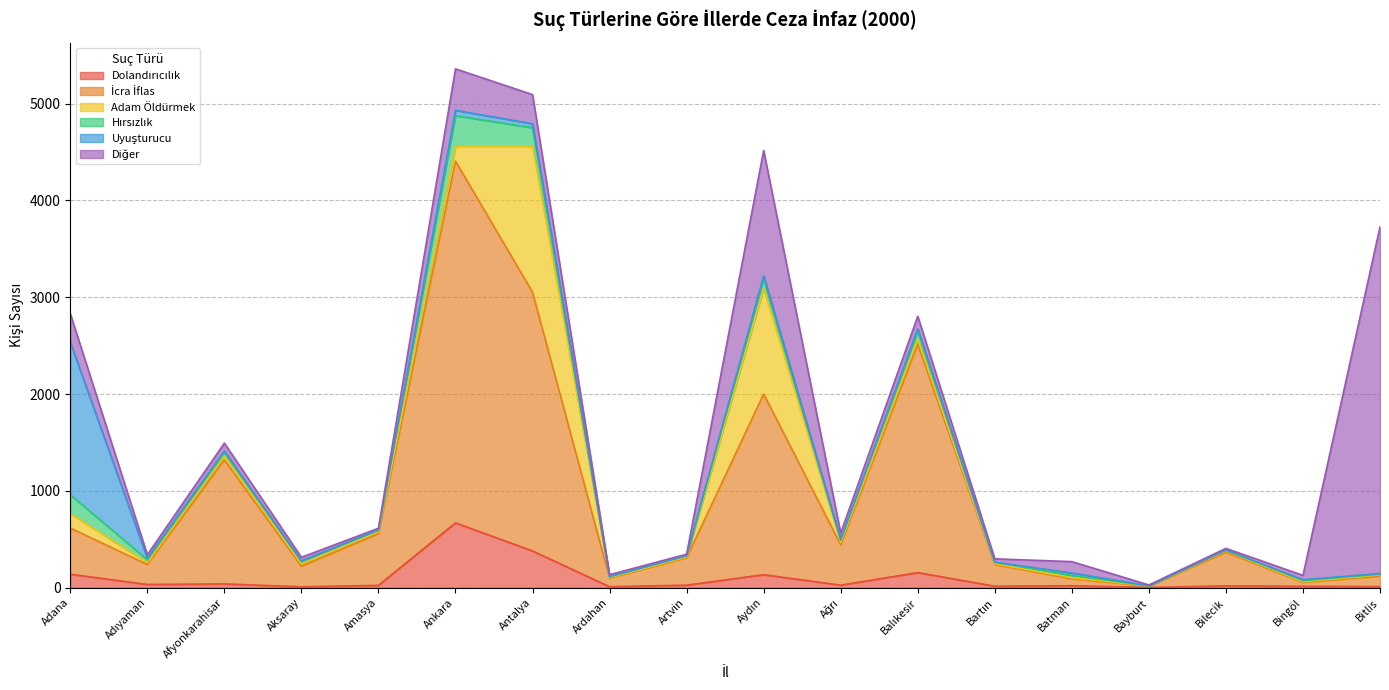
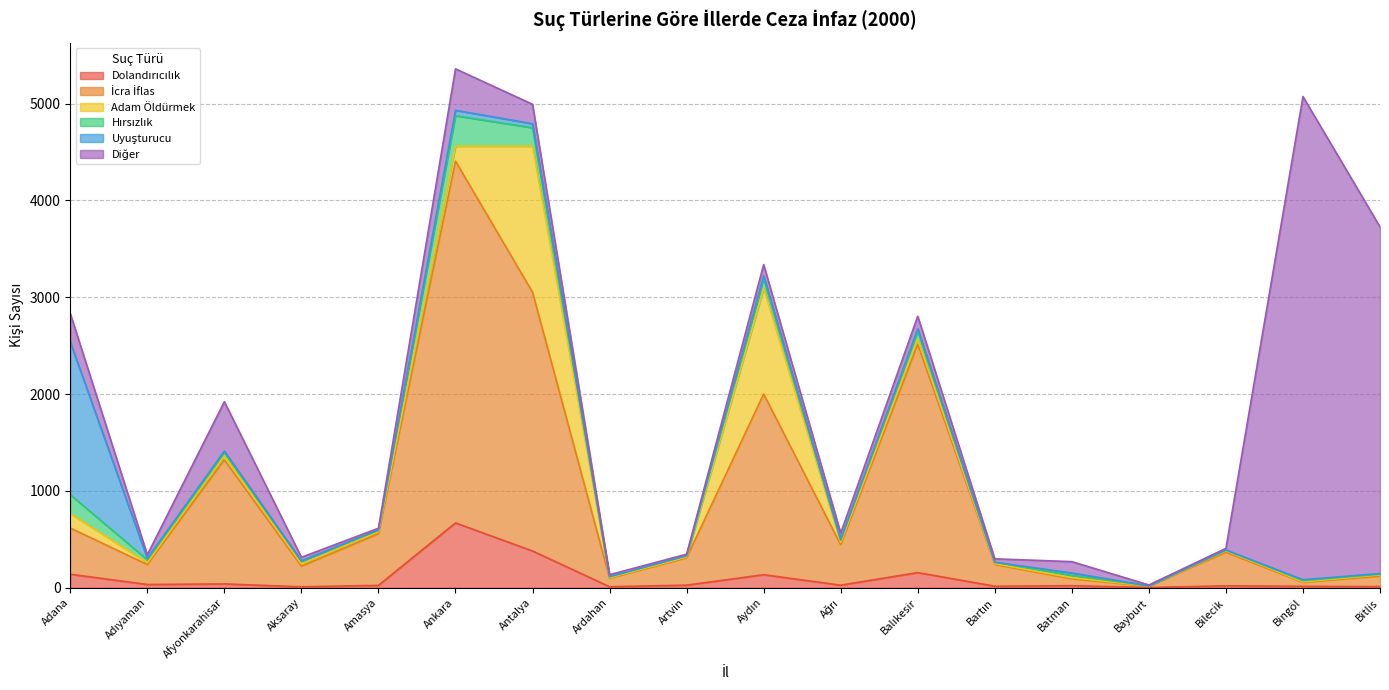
Diğer, Afyonkarahisar: 100 -> 500
Diğer, Antalya: 300 -> 200
Diğer, Aydın: 1300 -> 100
Diğer, Bingöl: 0 -> 5000
